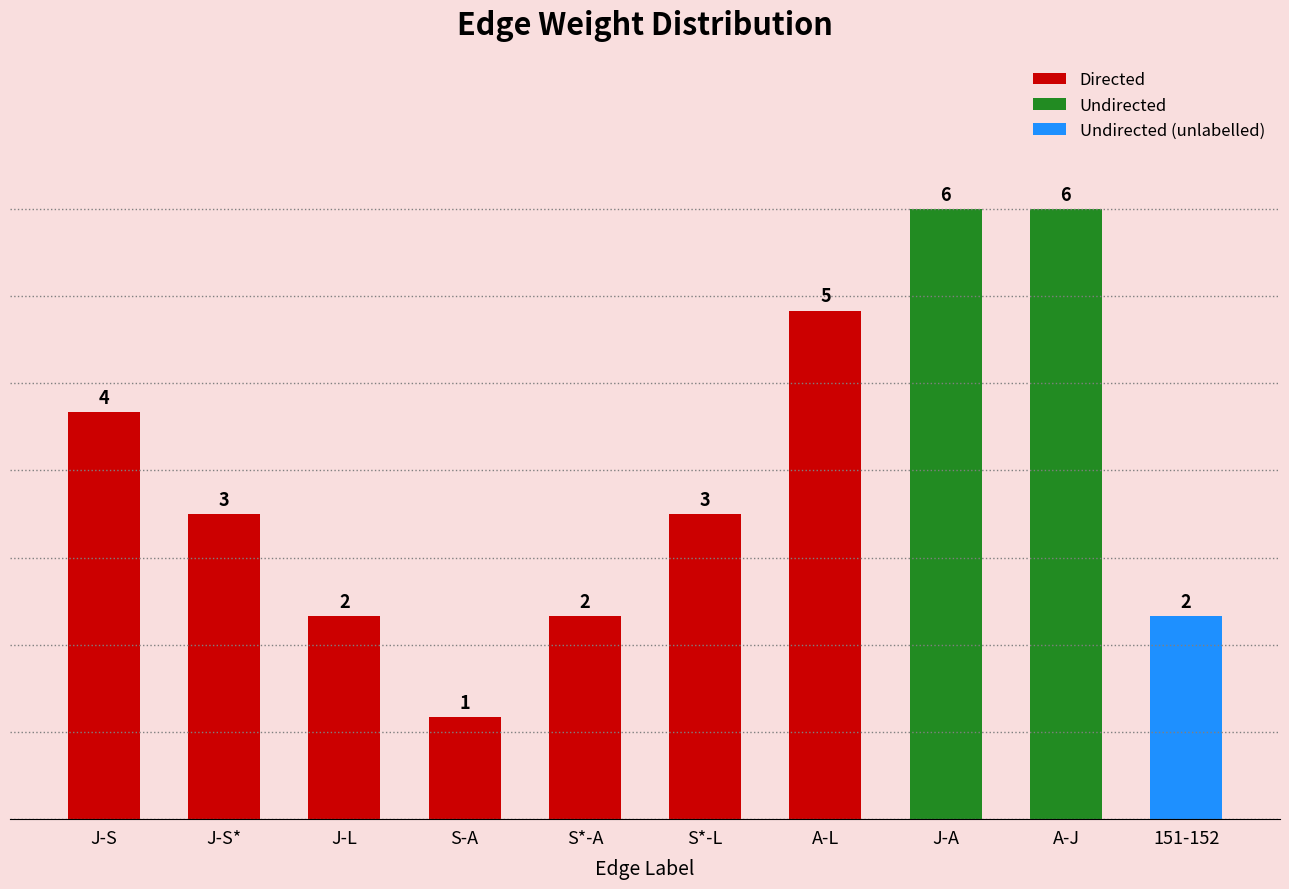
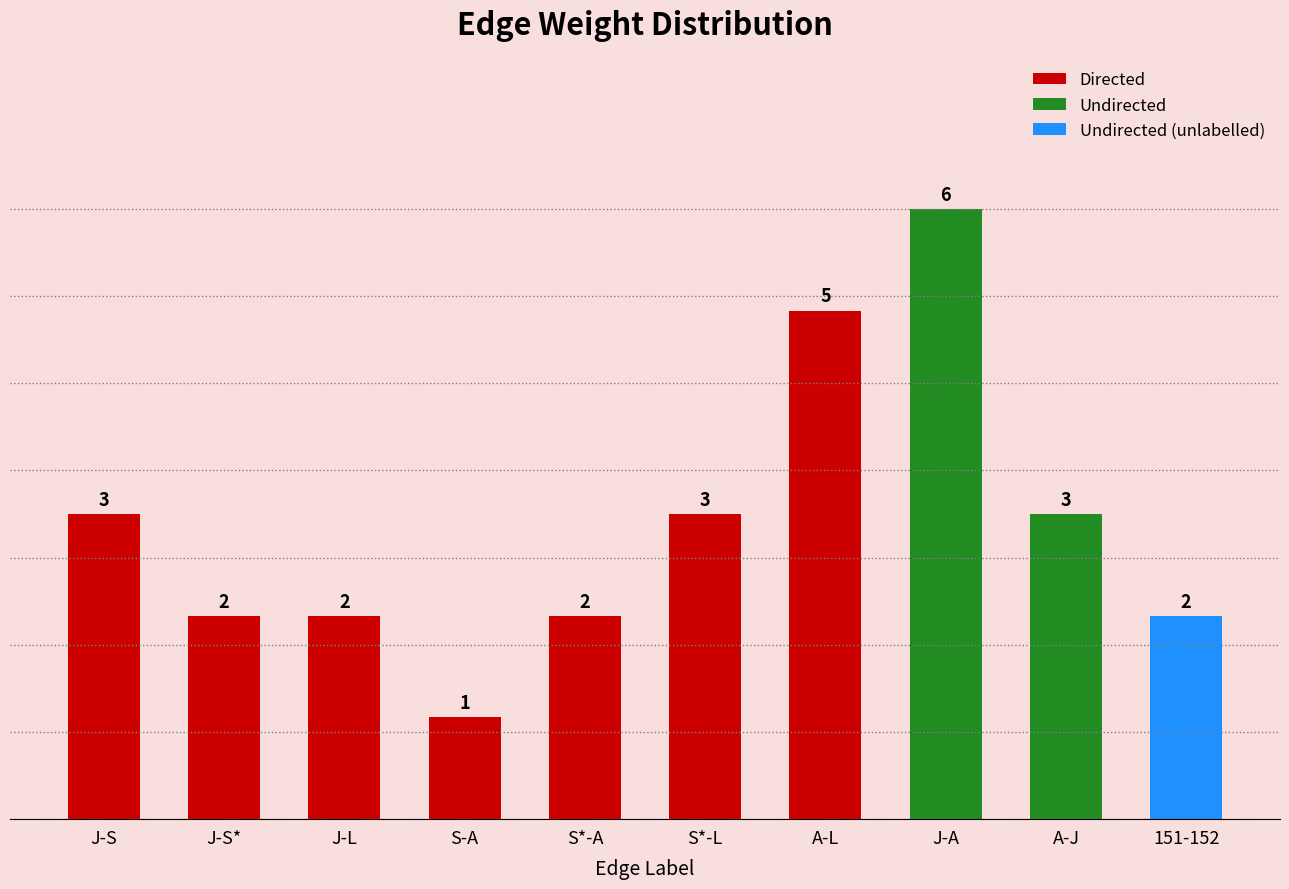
J-S: 4 -> 3
J-S*: 3 -> 2
A-J: 6 -> 3
